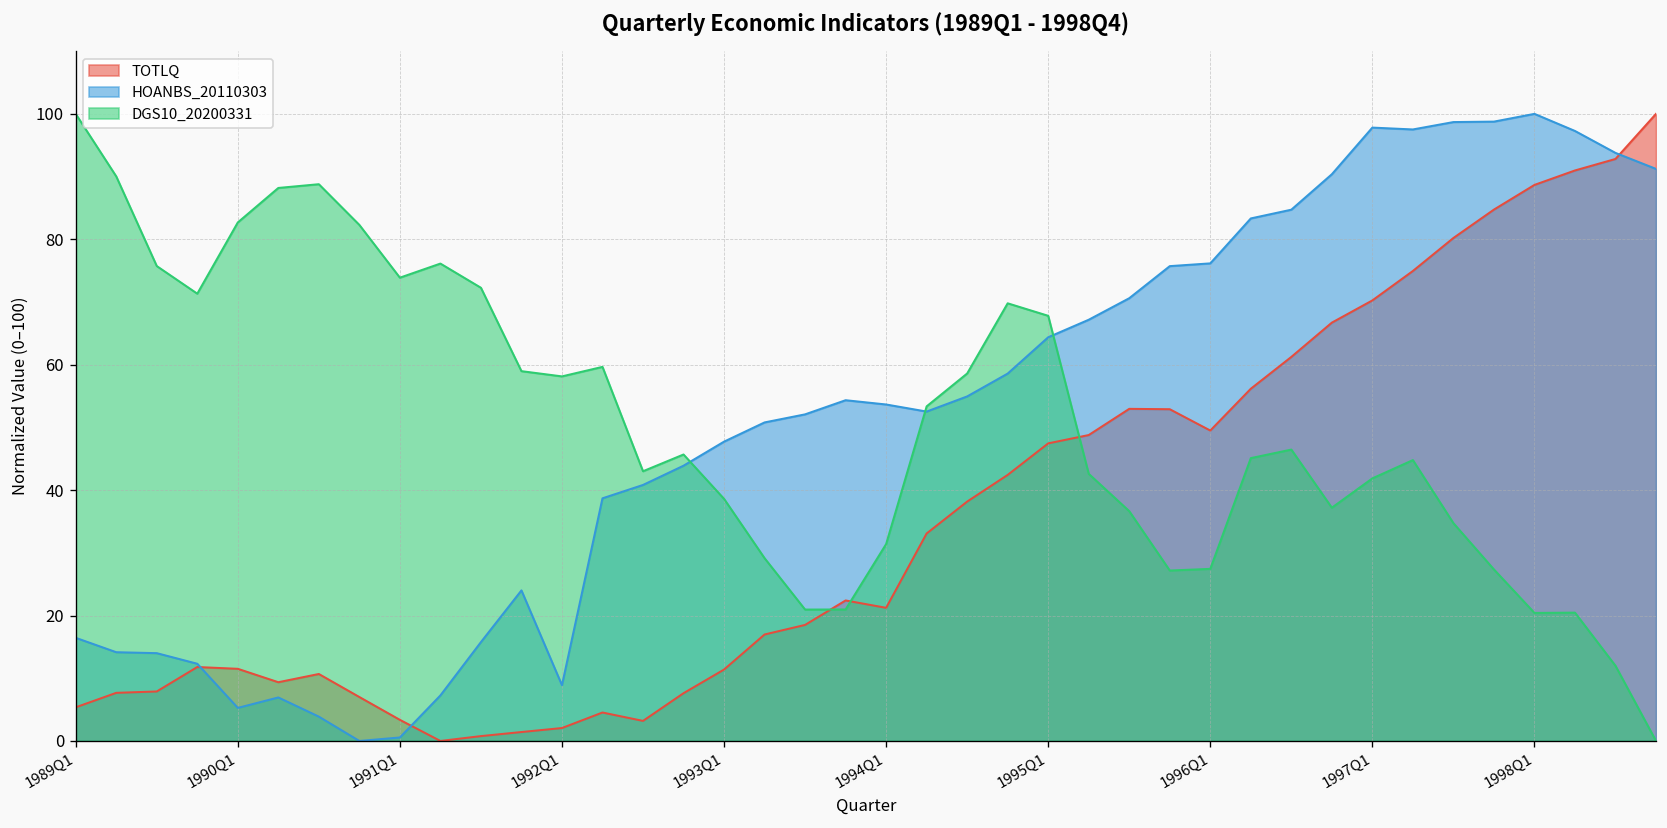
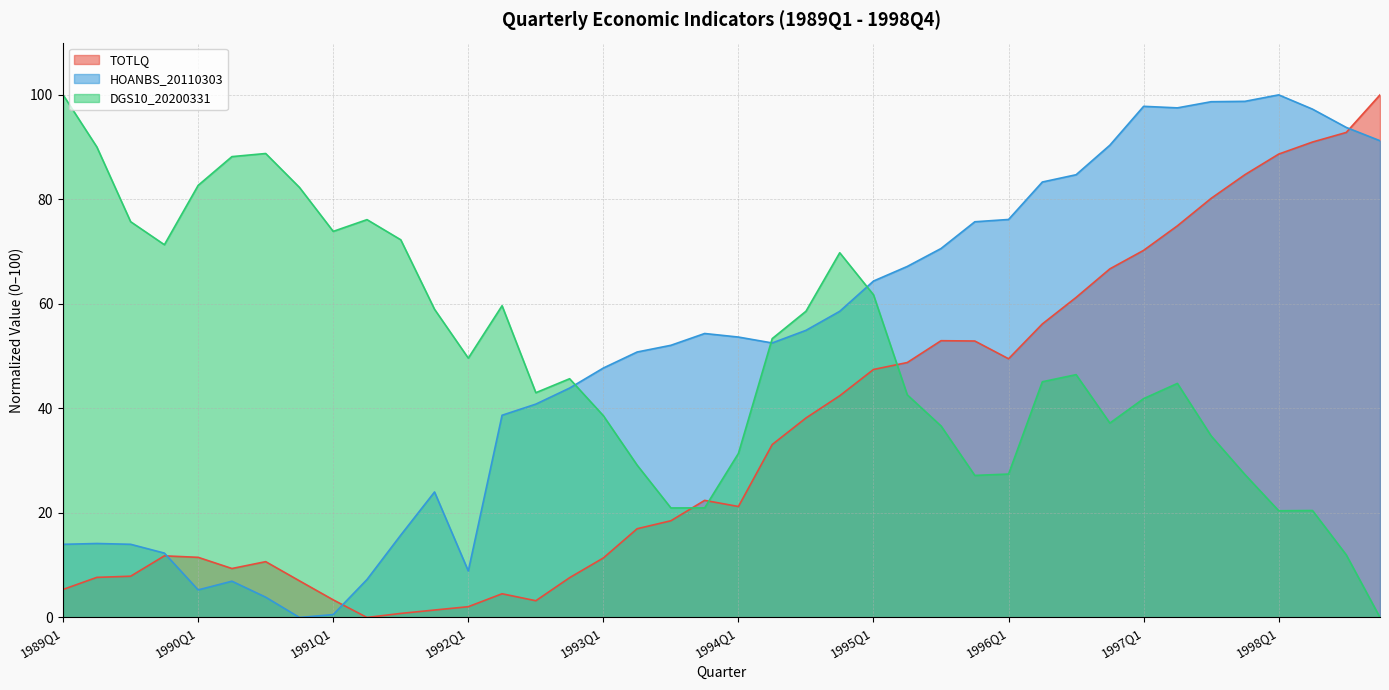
HOANBS_20110303, 1989Q1: 16 -> 14
DGS10_20200331, 1992Q1: 58 -> 50
DGS10_20200331, 1995Q1: 68 -> 62
